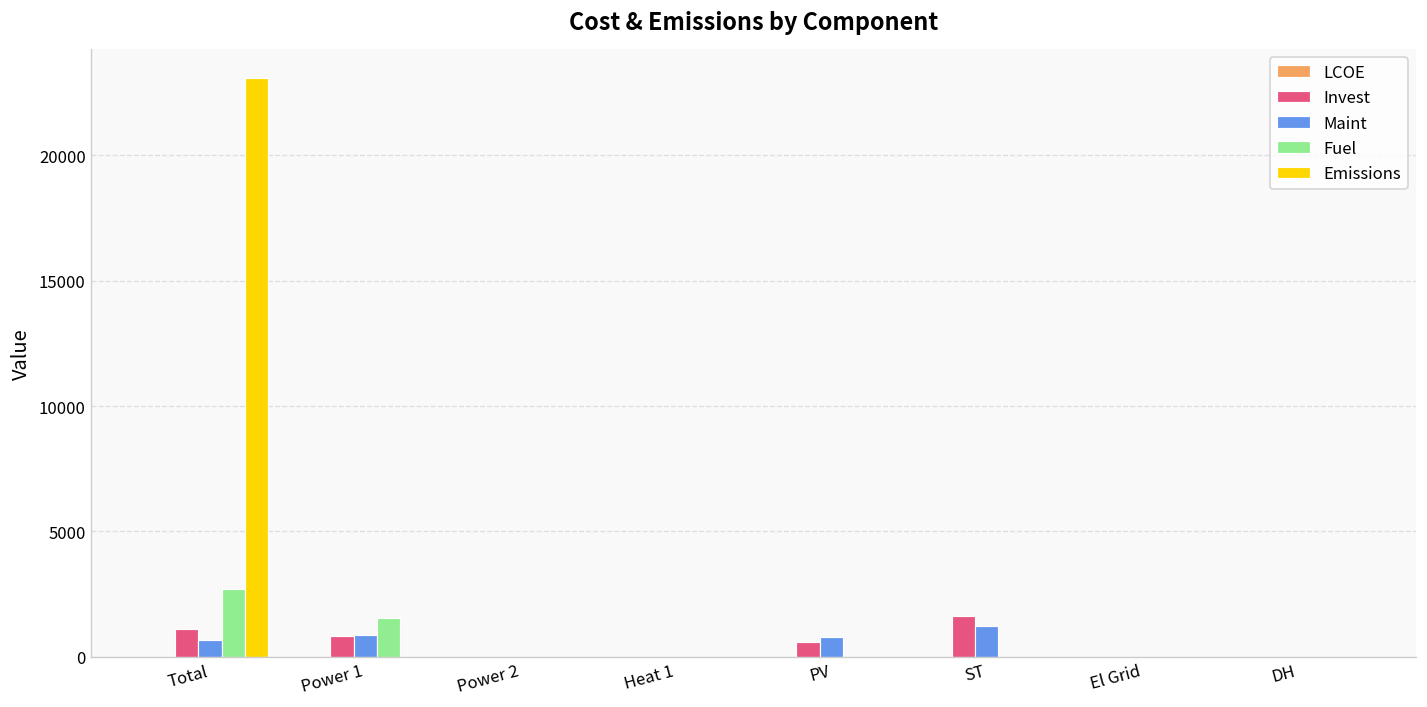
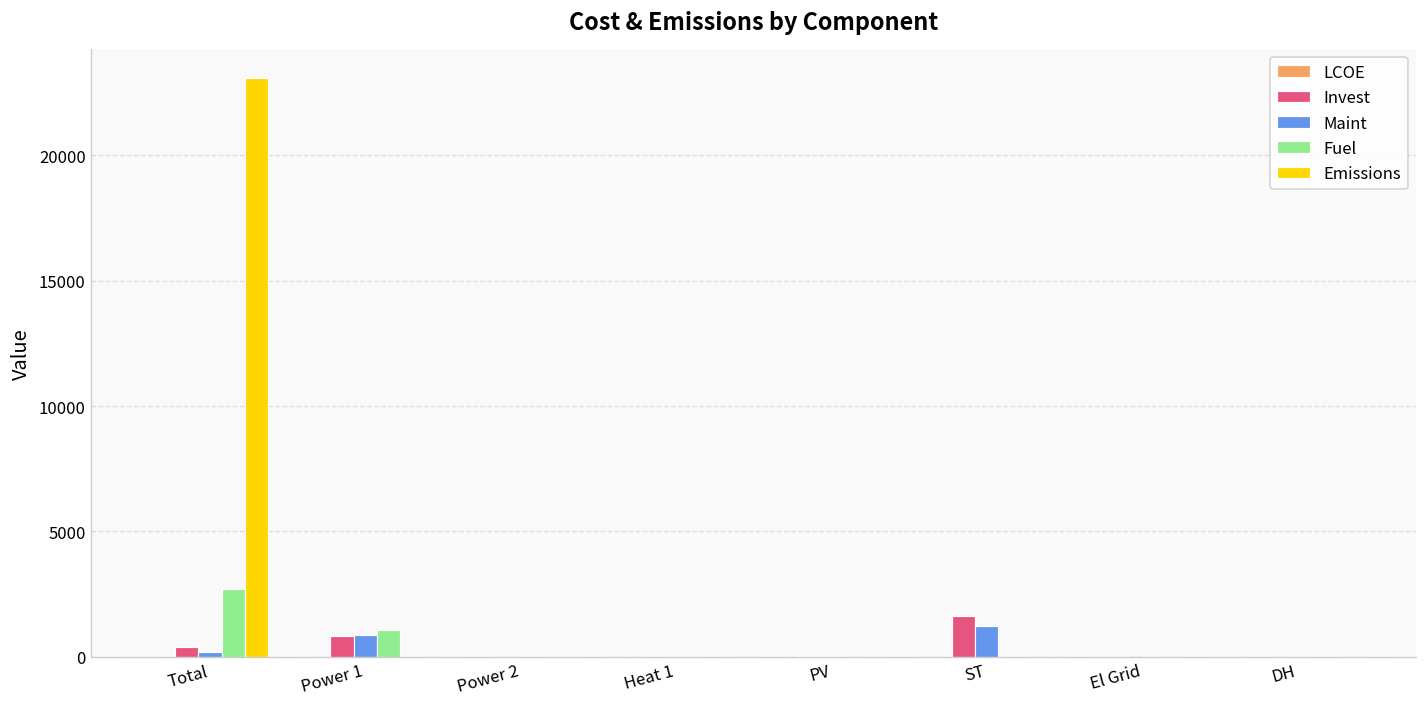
Invest, Total: 1100 -> 400
Maint, Total: 700 -> 200
Fuel, Power 1: 1500 -> 1100
Invest, PV: 600 -> 0
Maint, PV: 800 -> 0
